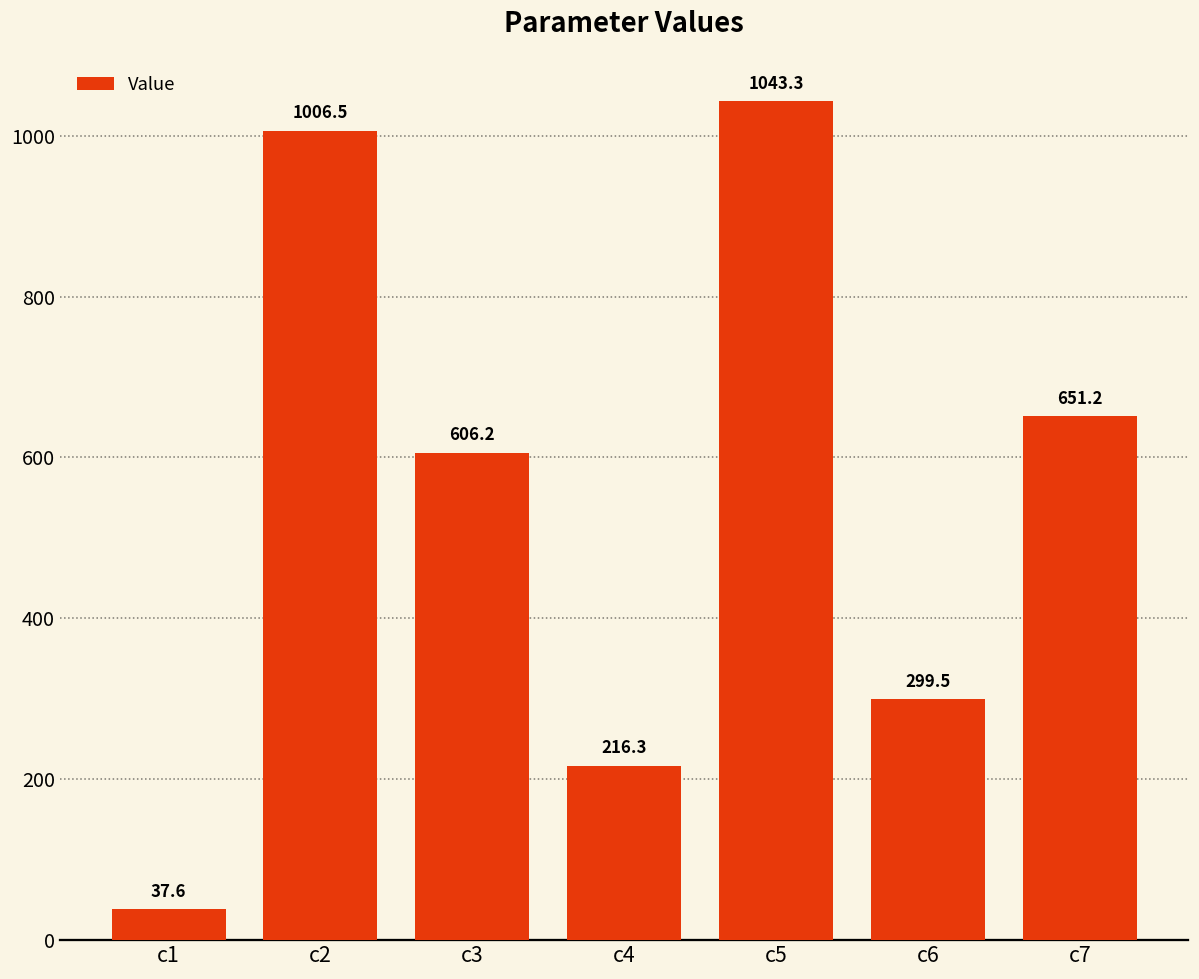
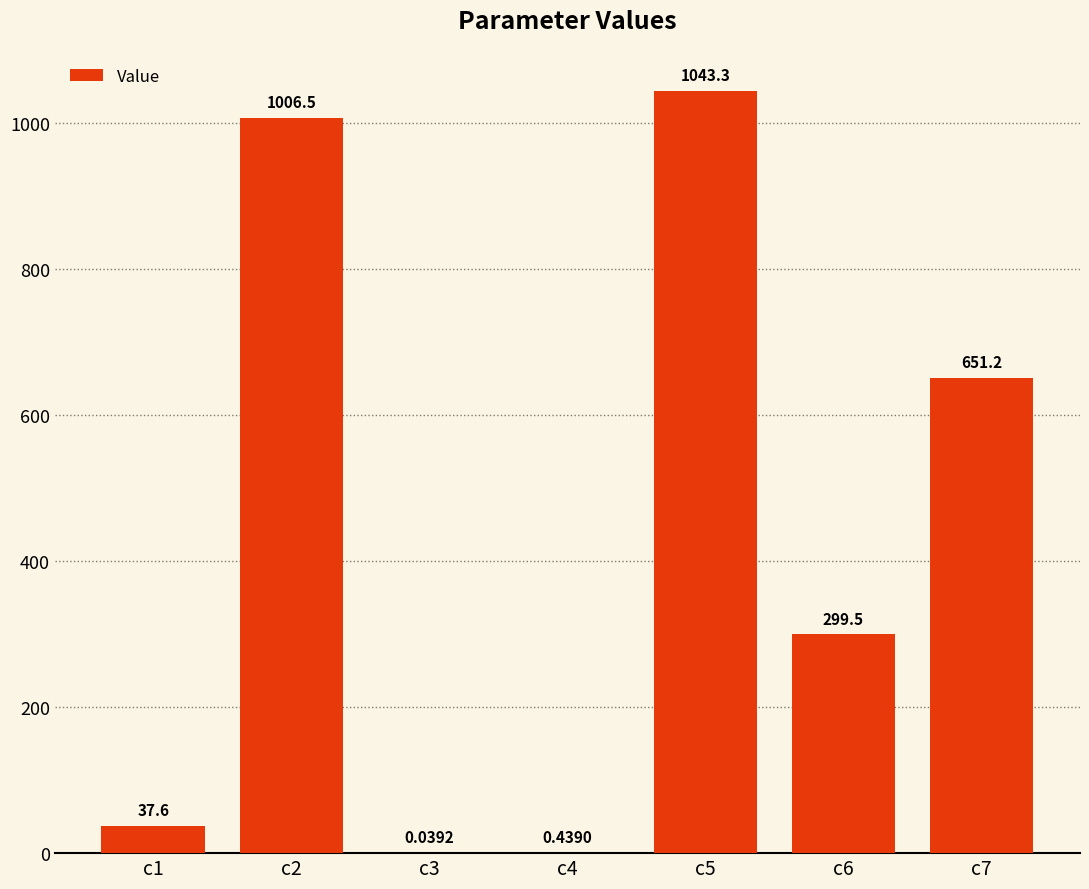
c3: 606.2 -> 0.0392
c4: 216.3 -> 0.4390
